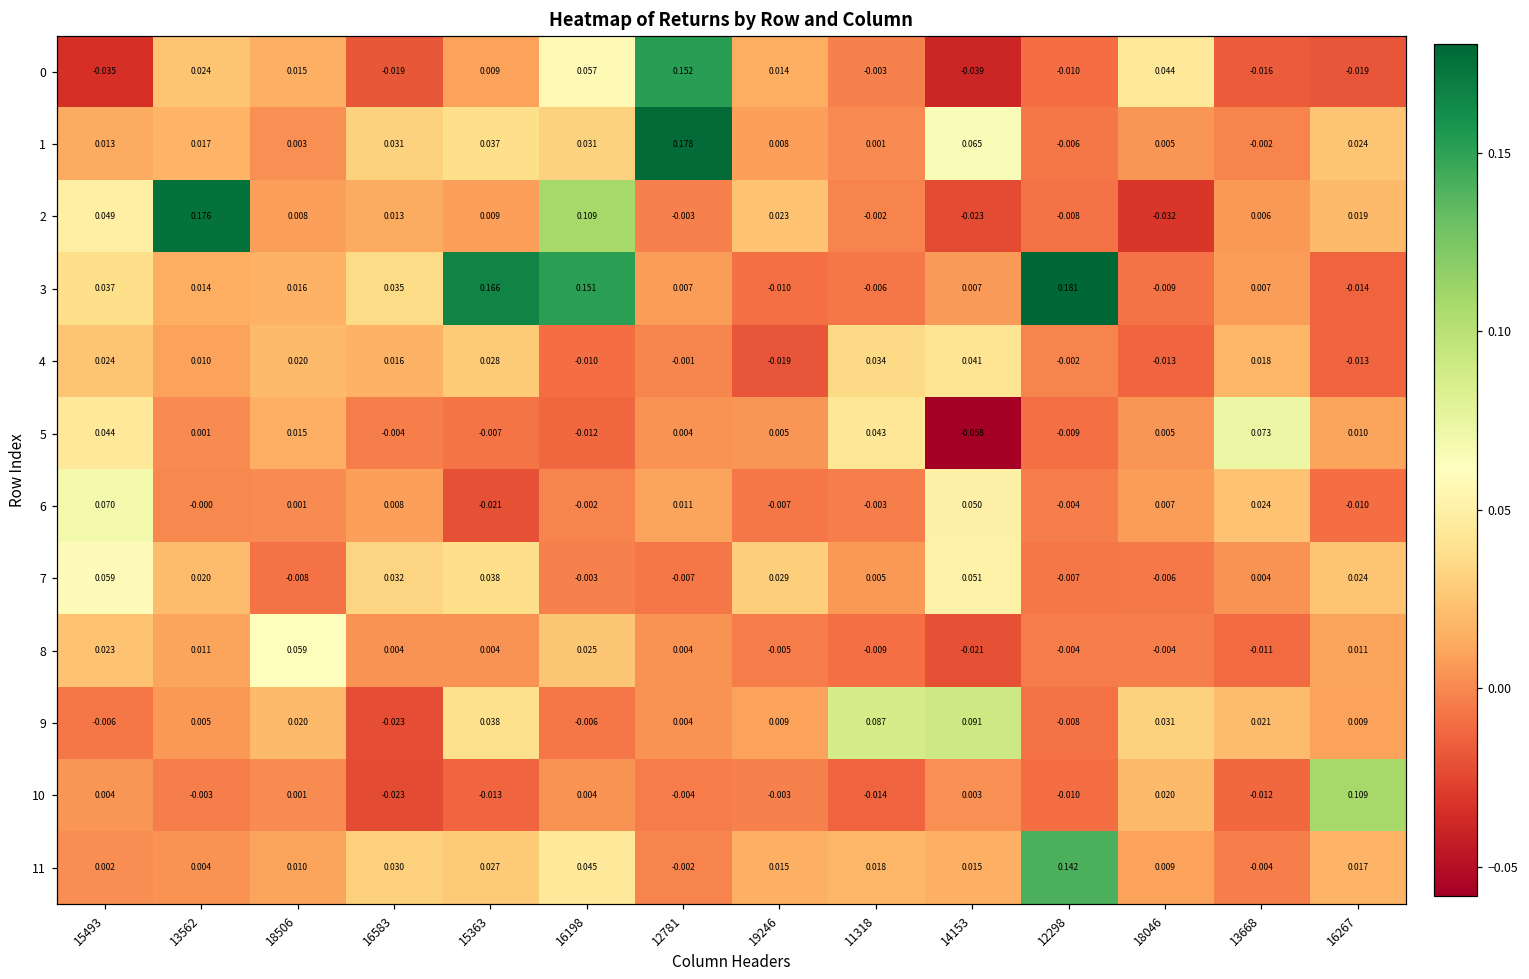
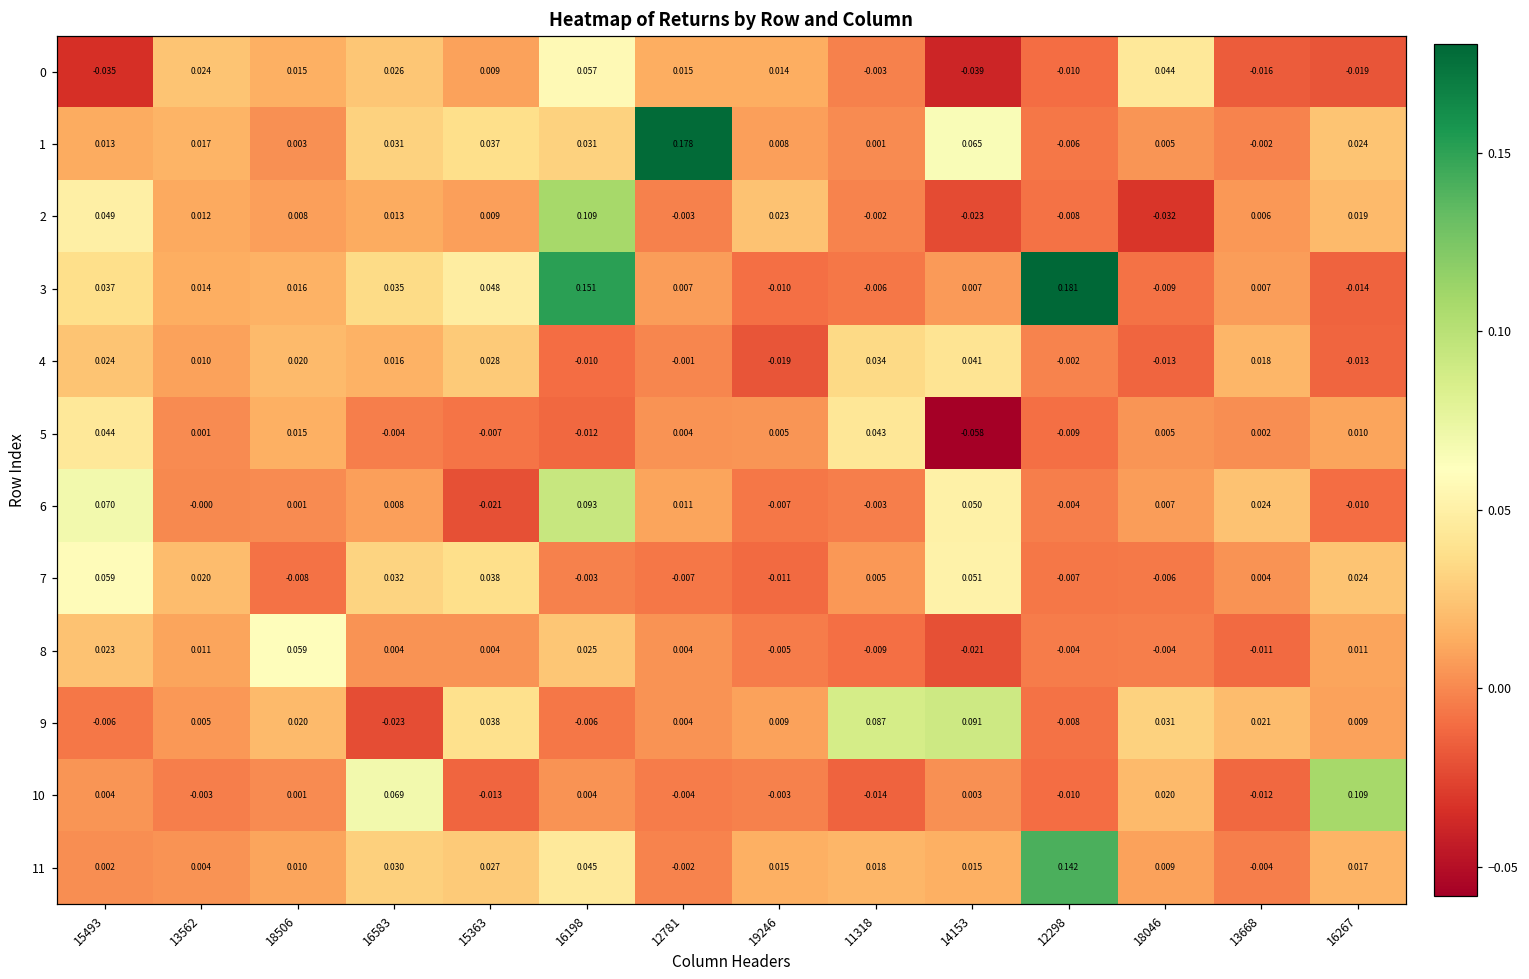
0, 16583: -0.019 -> 0.026
0, 12781: 0.152 -> 0.015
2, 13562: 0.176 -> 0.012
3, 15363: 0.166 -> 0.048
5, 13668: 0.073 -> 0.002
6, 16198: -0.002 -> 0.093
7, 19246: 0.029 -> -0.011
10, 16583: -0.023 -> 0.069
